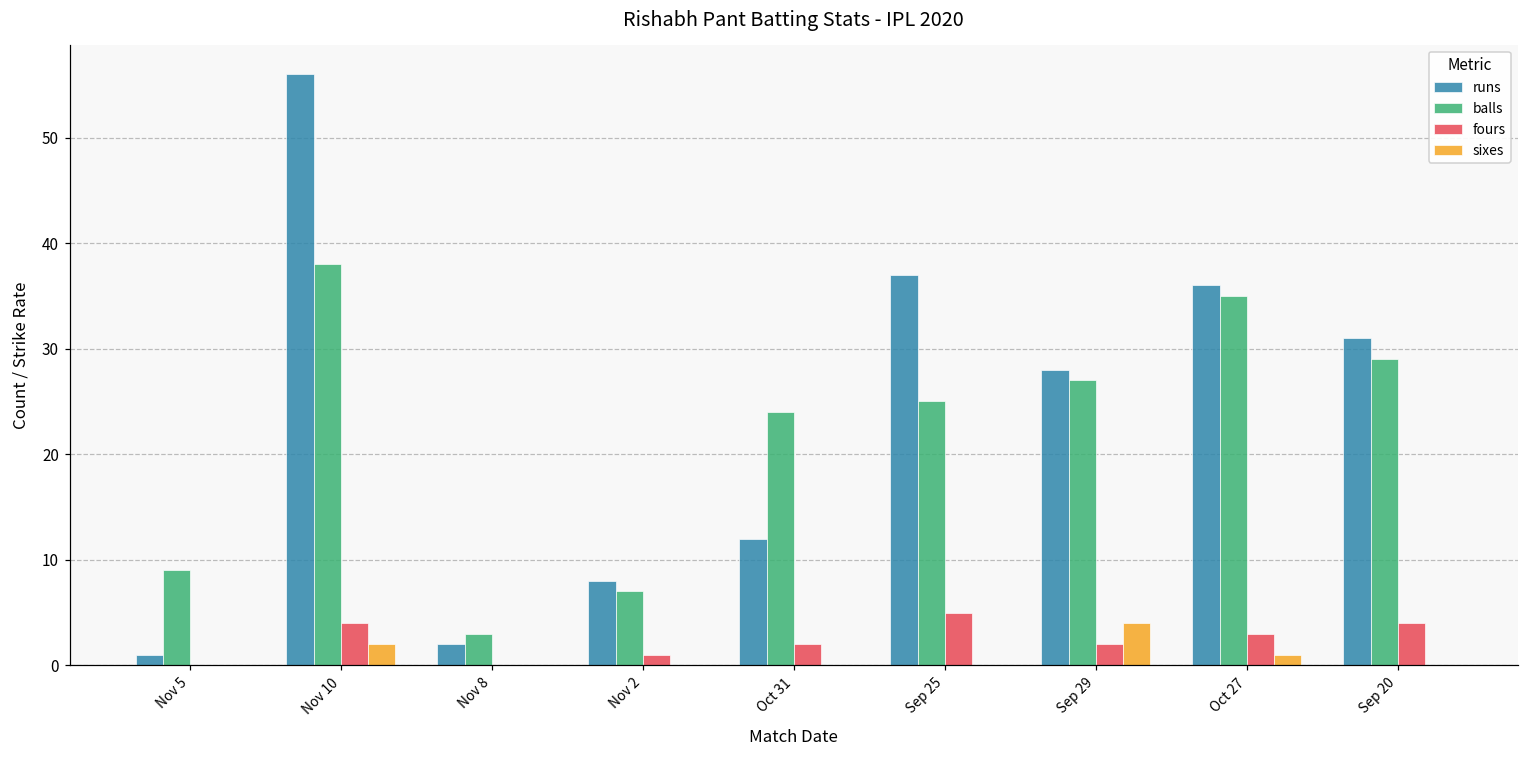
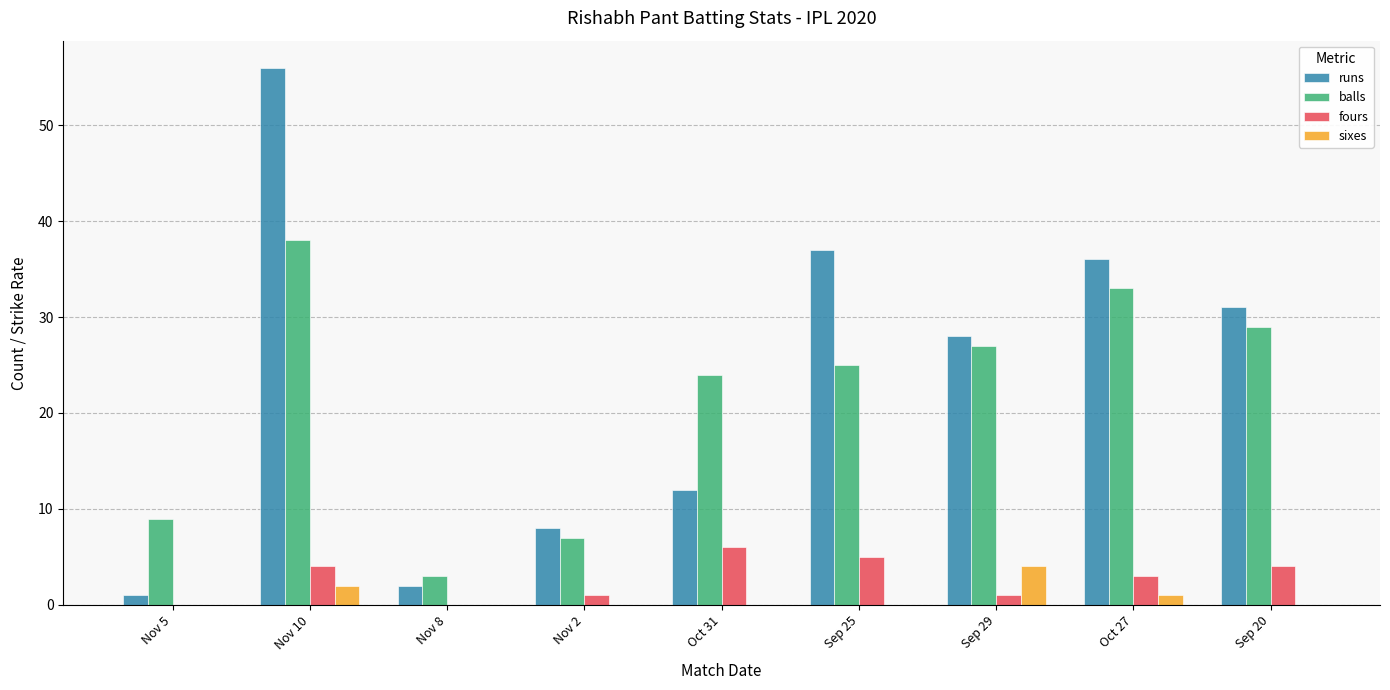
fours, Oct 31: 2 -> 6
fours, Sep 29: 2 -> 1
balls, Oct 27: 35 -> 33
